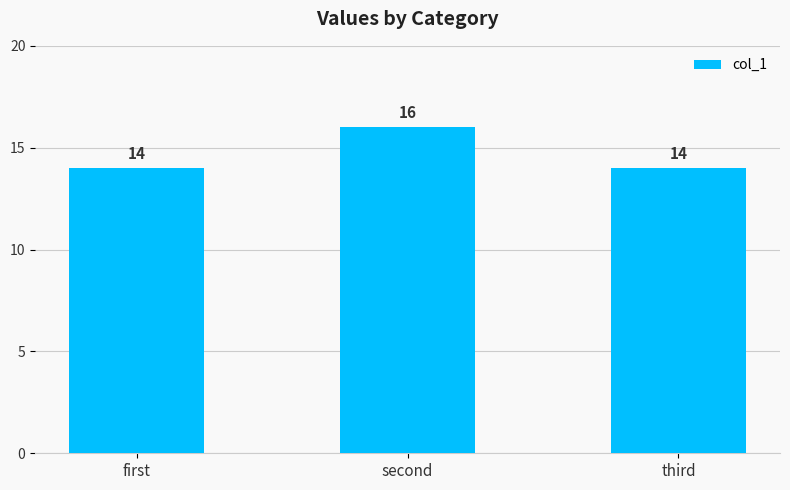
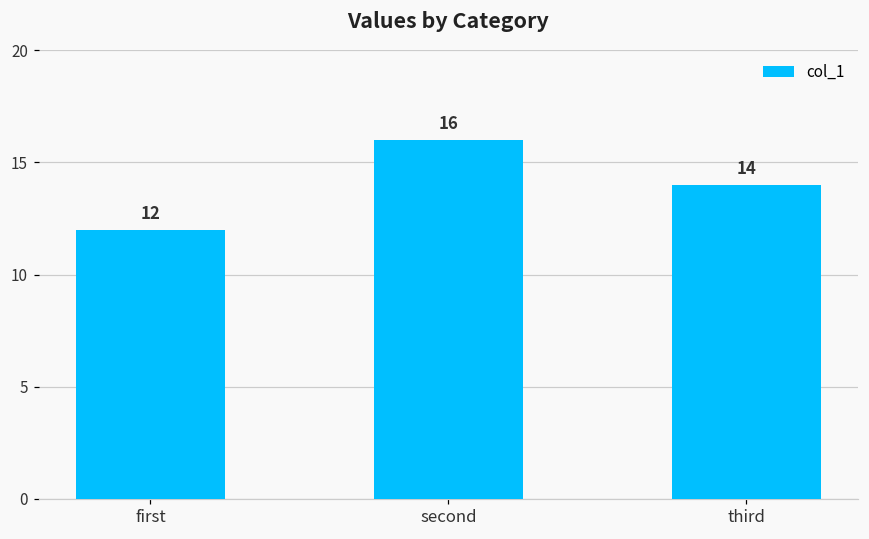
first: 14 -> 12
